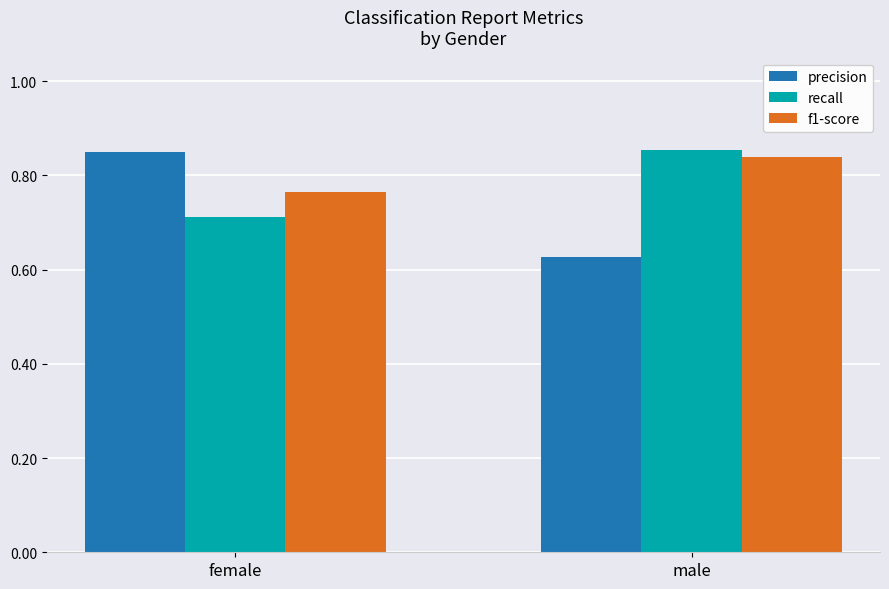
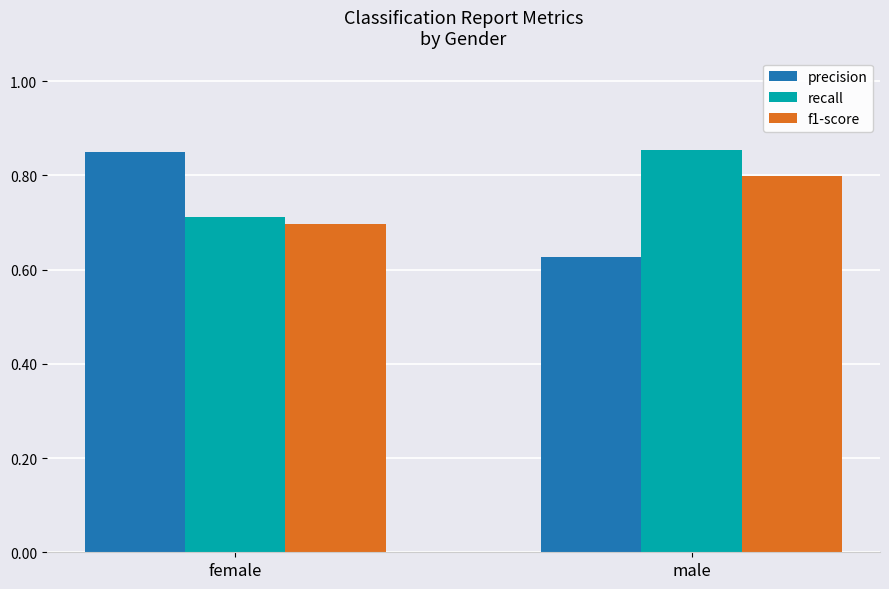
f1-score, female: 0.76 -> 0.70
f1-score, male: 0.84 -> 0.80
